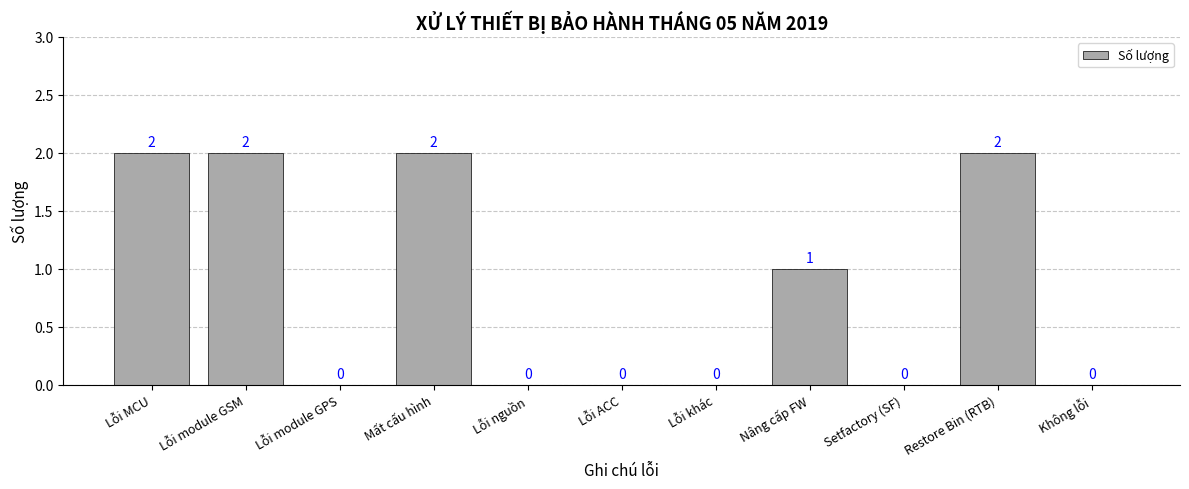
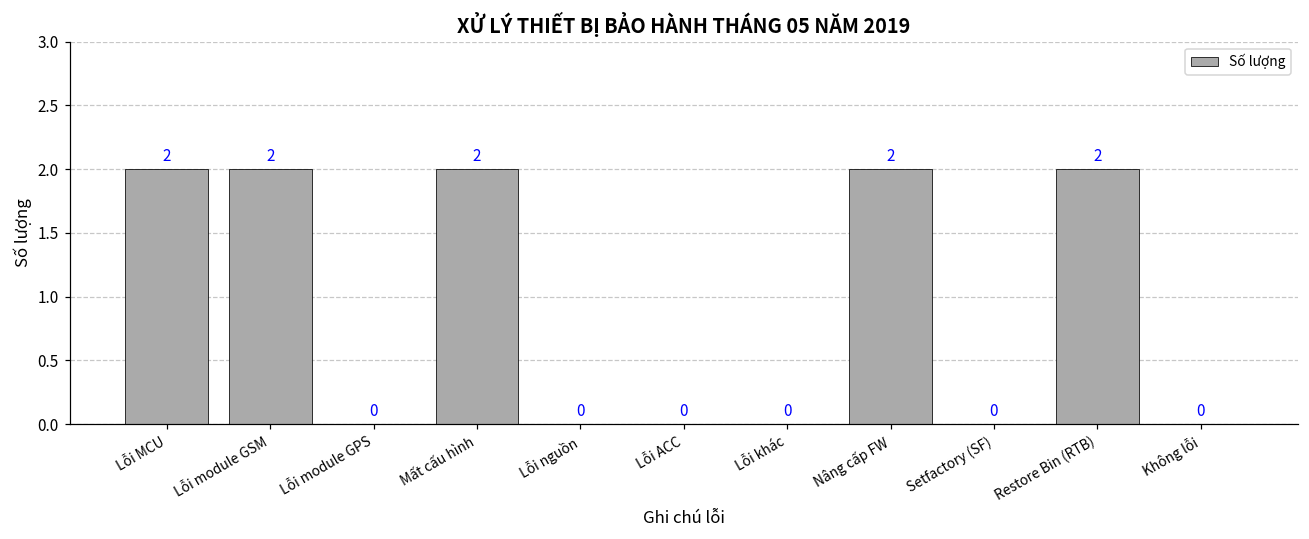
Nâng cấp FW: 1 -> 2
